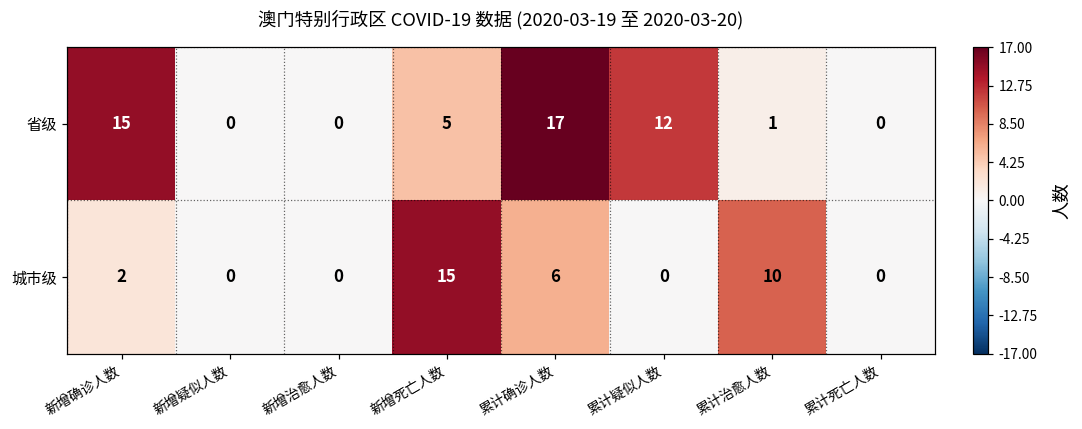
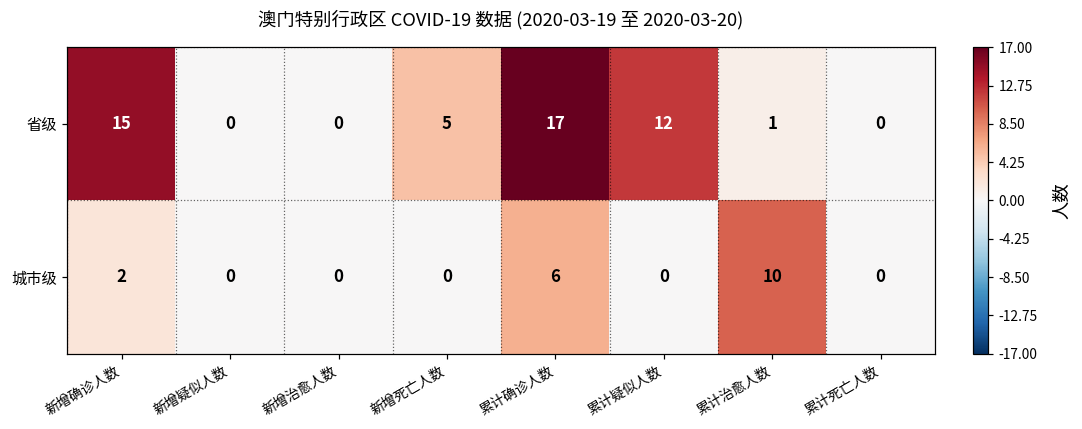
城市级, 新增死亡人数: 15 -> 0
